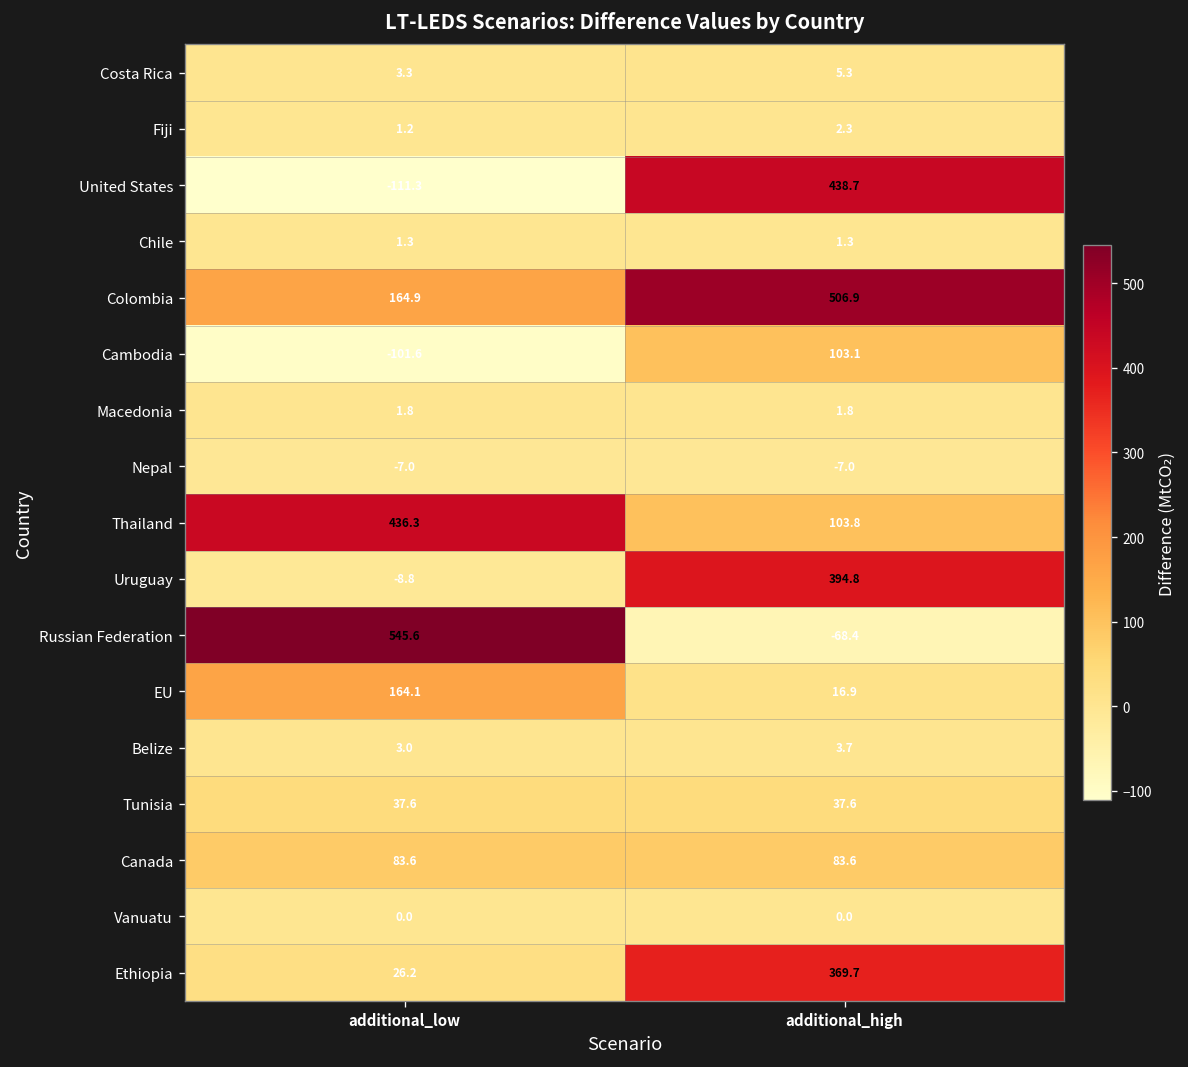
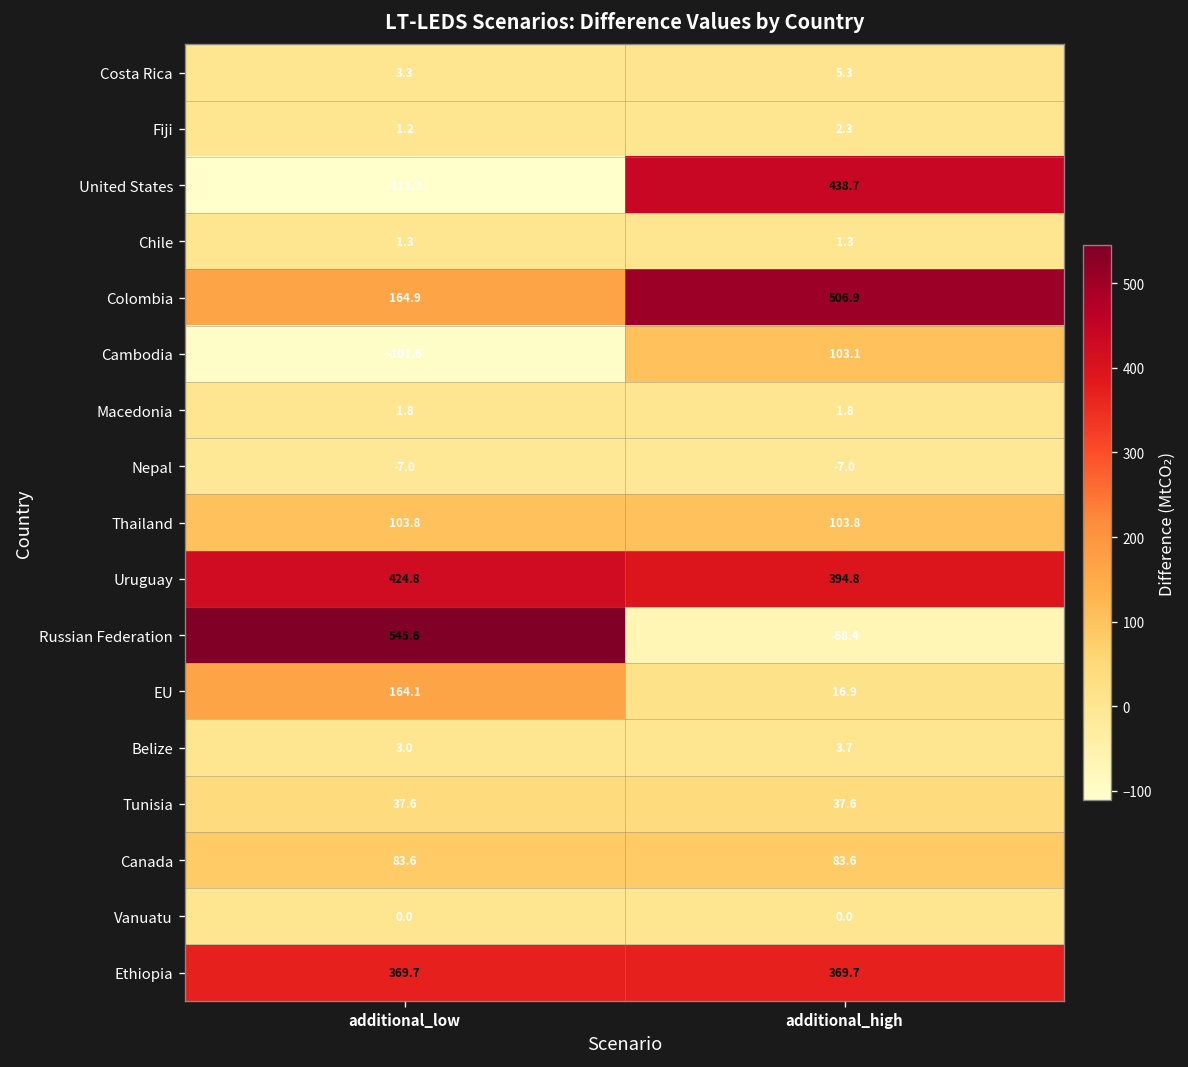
Thailand, additional_low: 436.3 -> 103.8
Uruguay, additional_low: -8.8 -> 424.8
Ethiopia, additional_low: 26.2 -> 369.7
